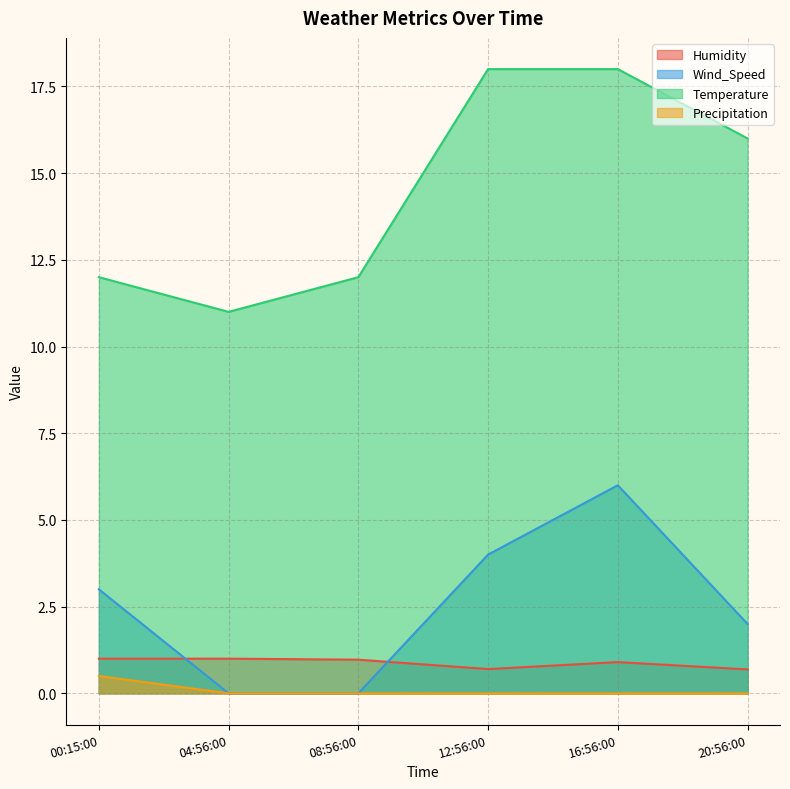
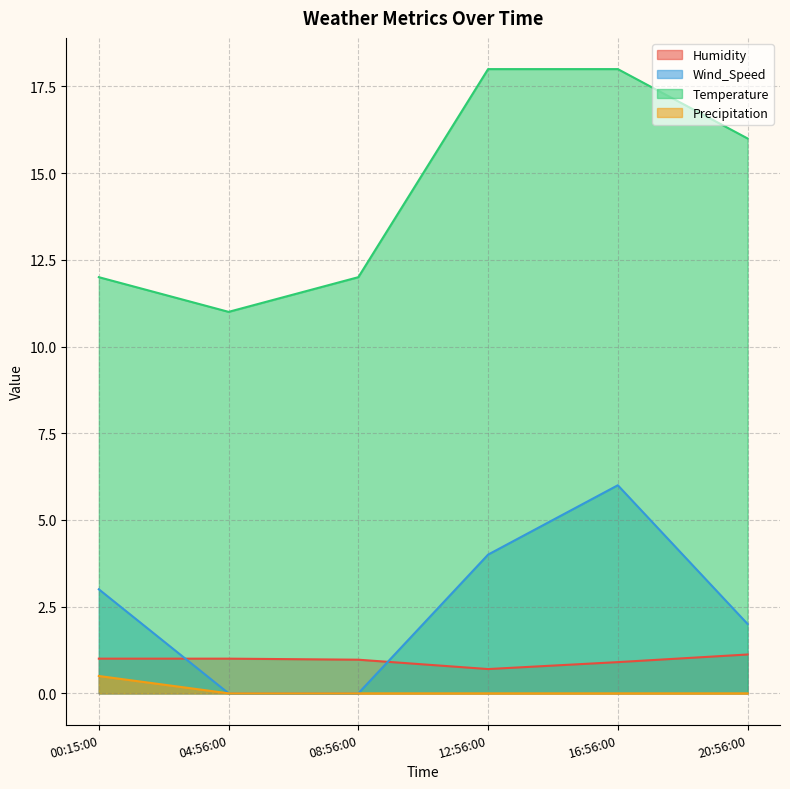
Humidity, 20:56:00: 0.7 -> 1.1
